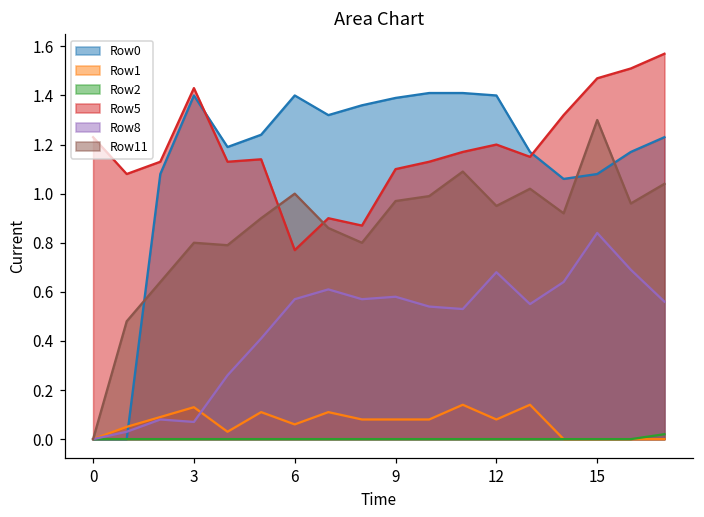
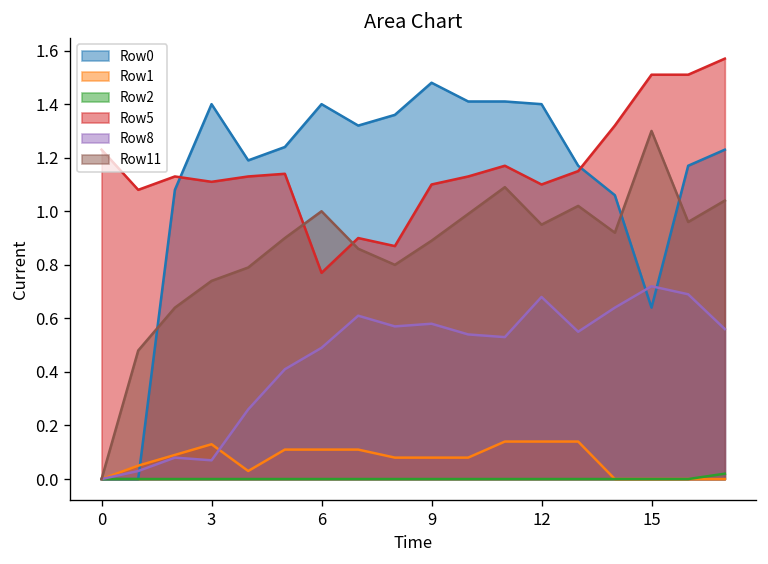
Row5, 3: 1.43 -> 1.11
Row11, 3: 0.80 -> 0.74
Row1, 6: 0.06 -> 0.11
Row8, 6: 0.57 -> 0.49
Row0, 9: 1.39 -> 1.48
Row11, 9: 0.97 -> 0.89
Row1, 12: 0.08 -> 0.14
Row5, 12: 1.2 -> 1.1
Row0, 15: 1.08 -> 0.64
Row5, 15: 1.47 -> 1.51
Row8, 15: 0.84 -> 0.72
